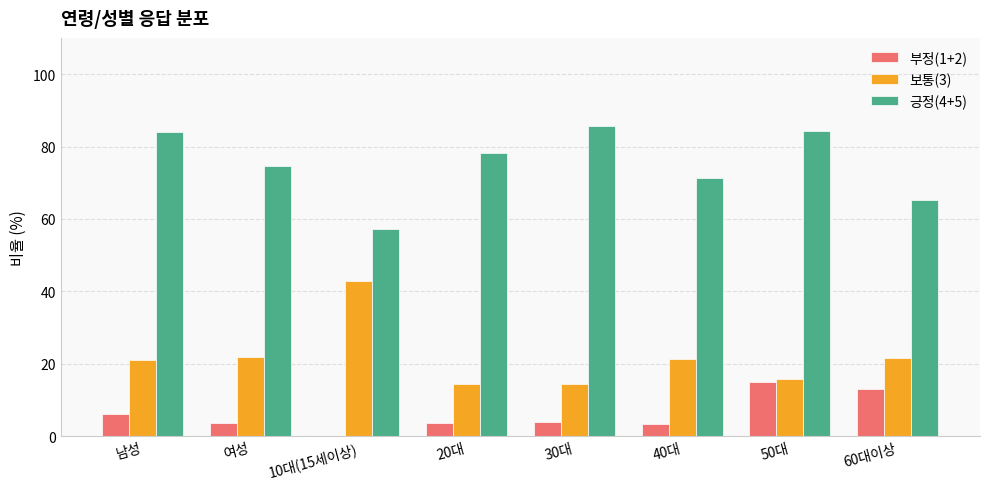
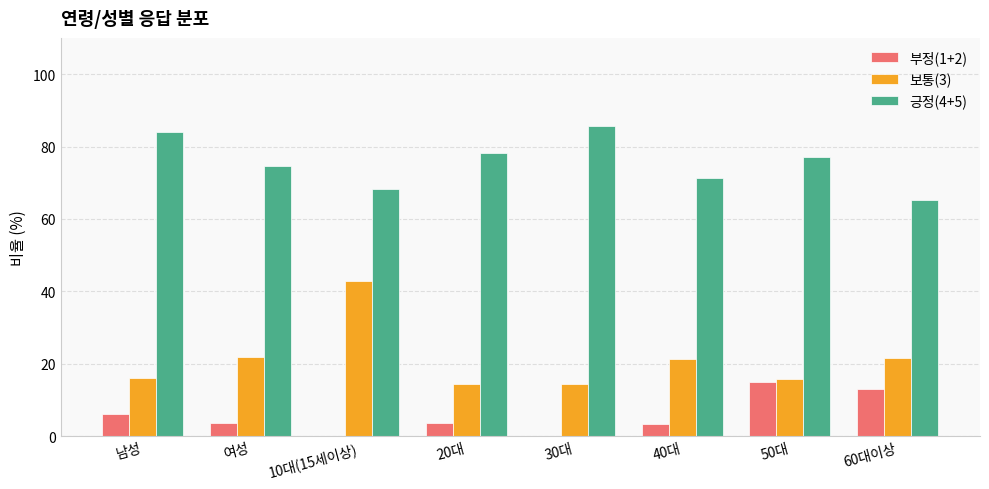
보통(3), 남성: 21 -> 16
긍정(4+5), 10대(15세이상): 57 -> 68
부정(1+2), 30대: 4 -> 0
긍정(4+5), 50대: 84 -> 77
